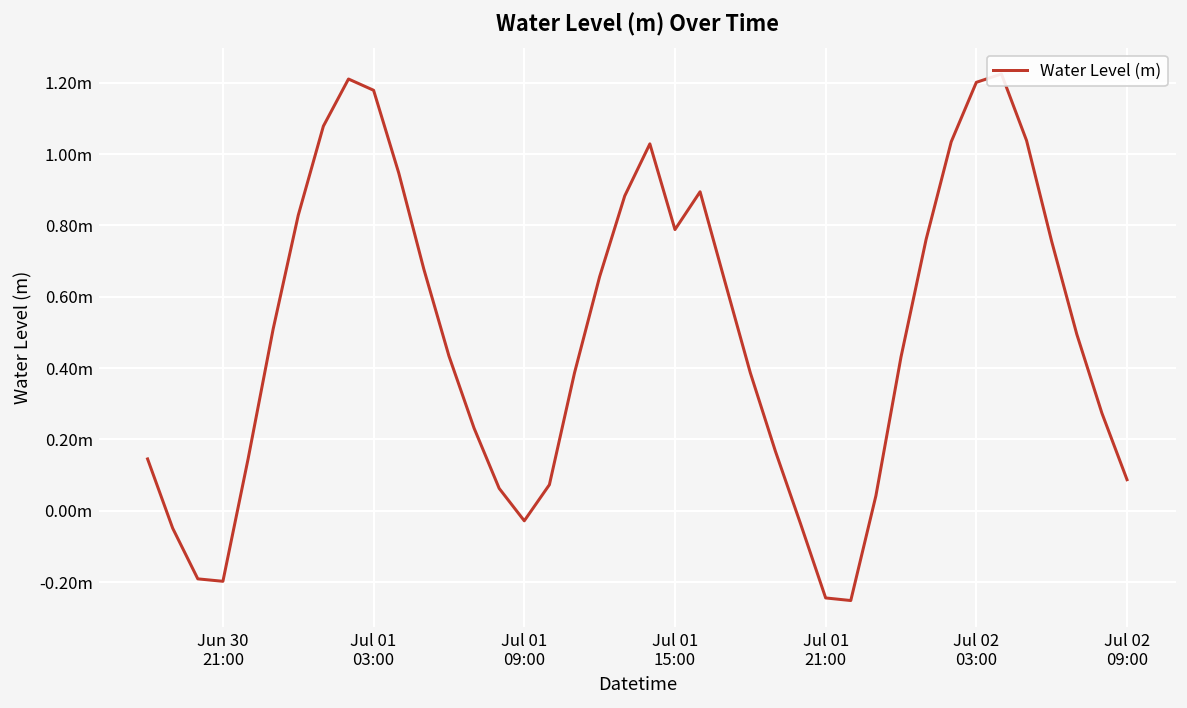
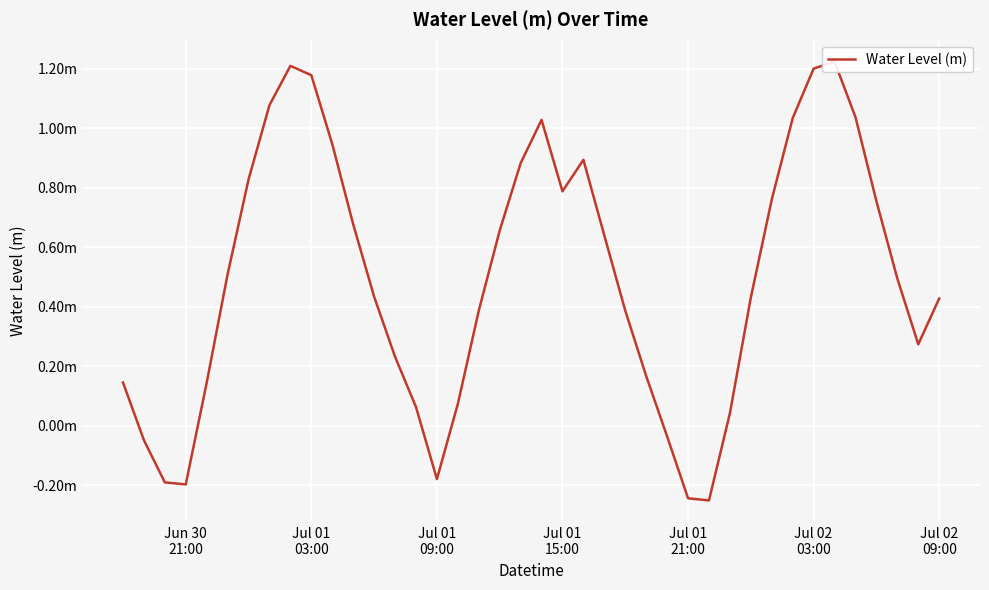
Jul 01 09:00: -0.03m -> -0.18m
Jul 02 09:00: 0.09m -> 0.43m
